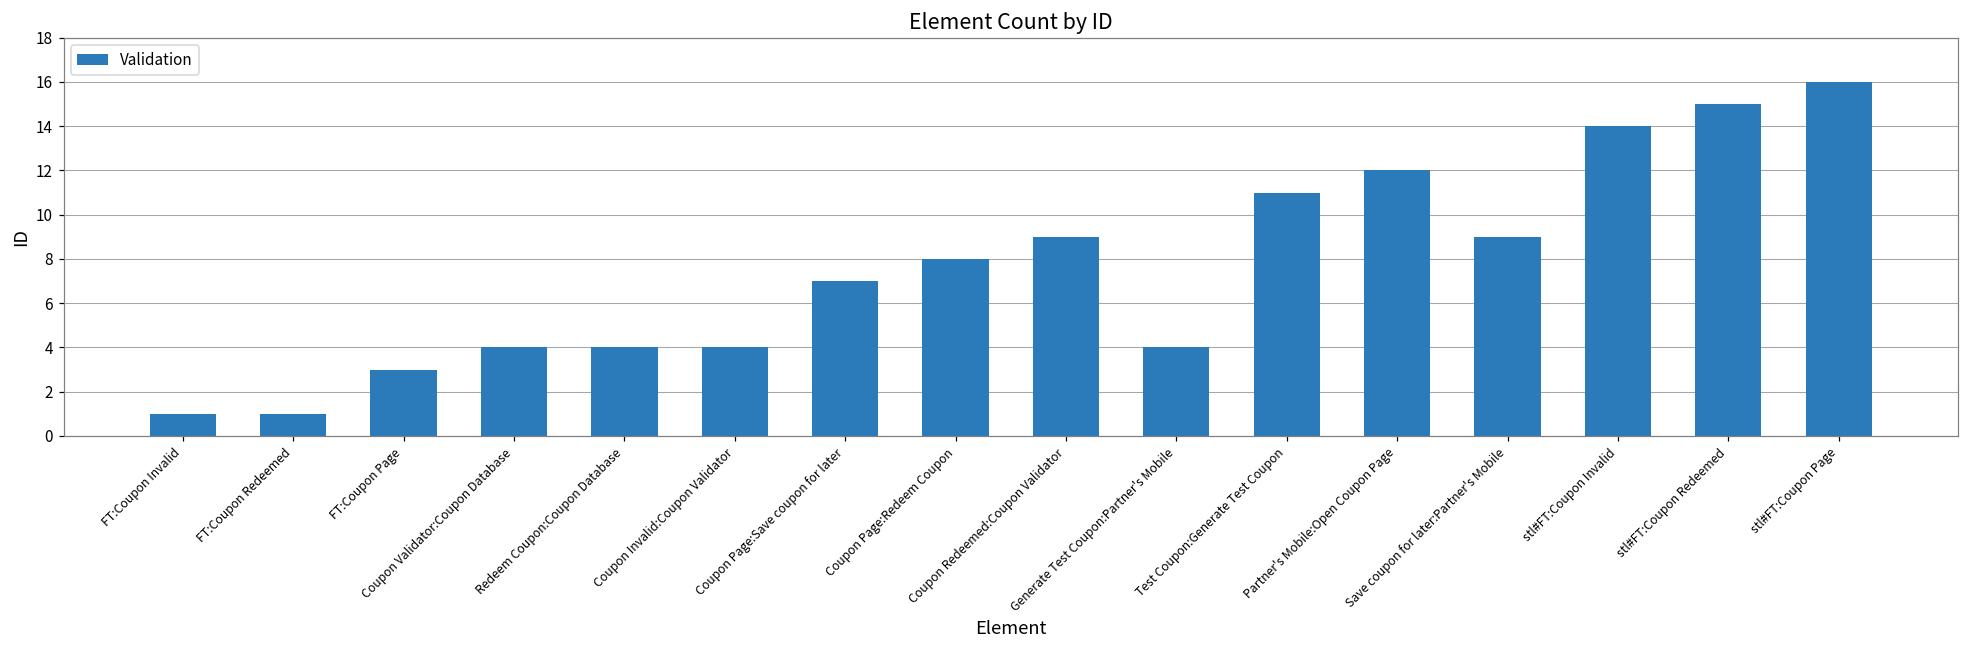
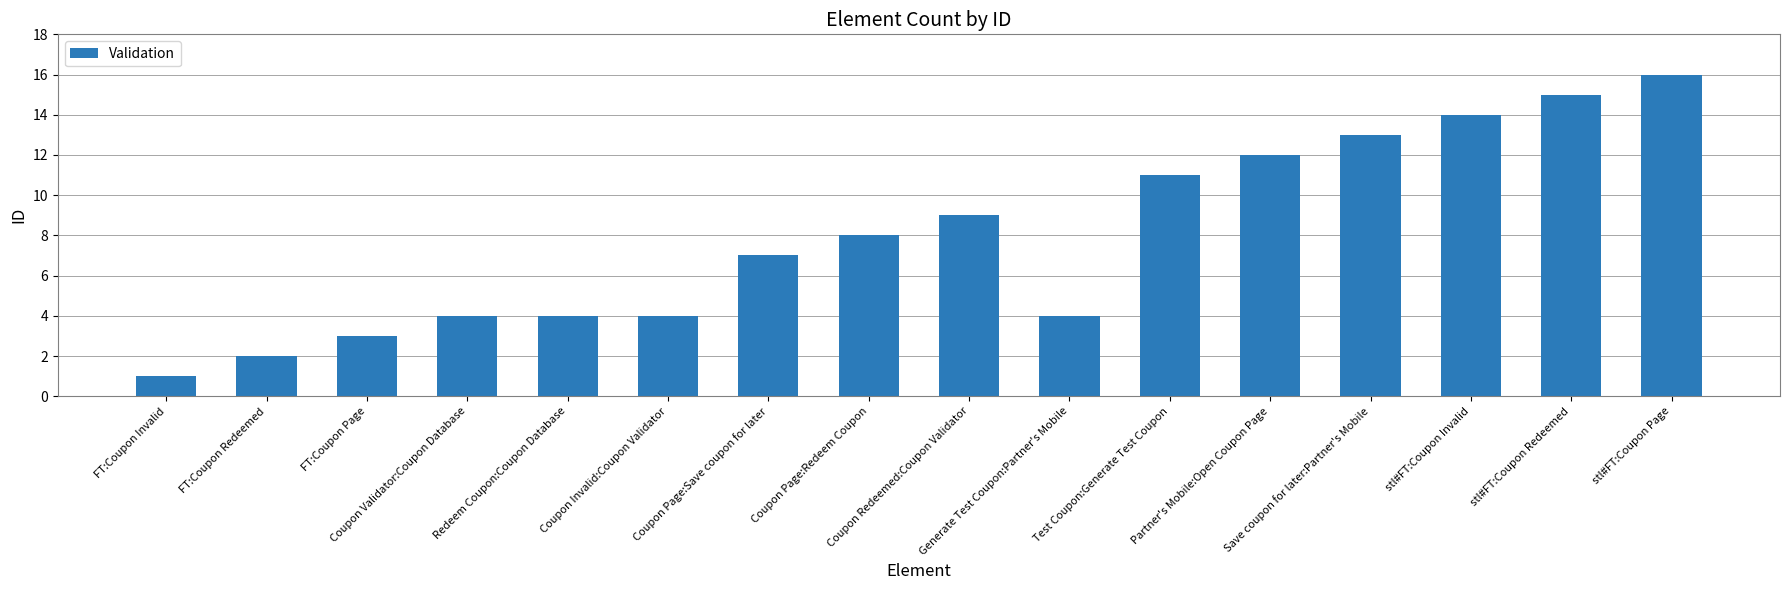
FT:Coupon Redeemed: 1 -> 2
Save coupon for later:Partner's Mobile: 9 -> 13
